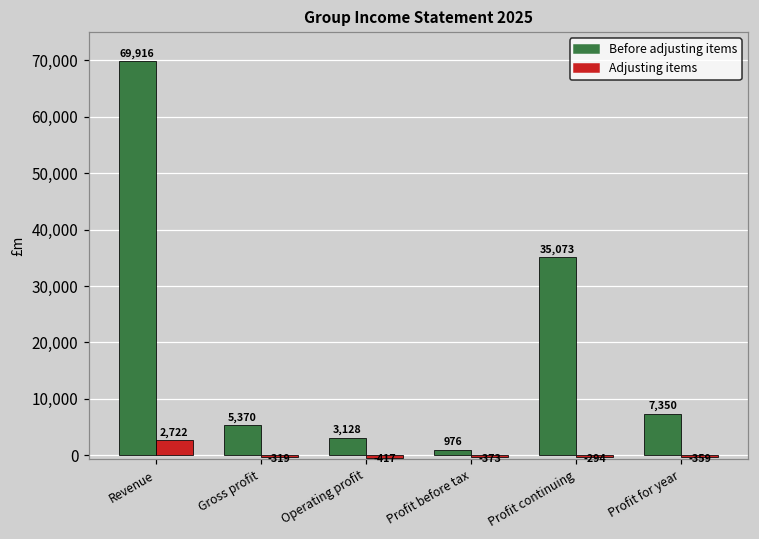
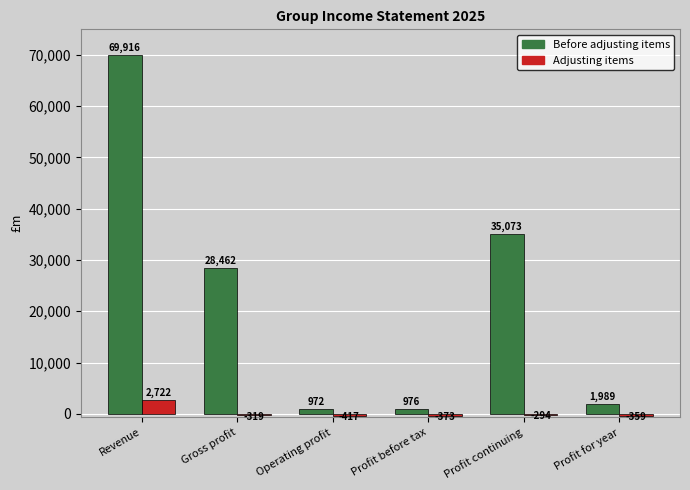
Before adjusting items, Gross profit: 5,370 -> 28,462
Before adjusting items, Operating profit: 3,128 -> 972
Before adjusting items, Profit for year: 7,350 -> 1,989
